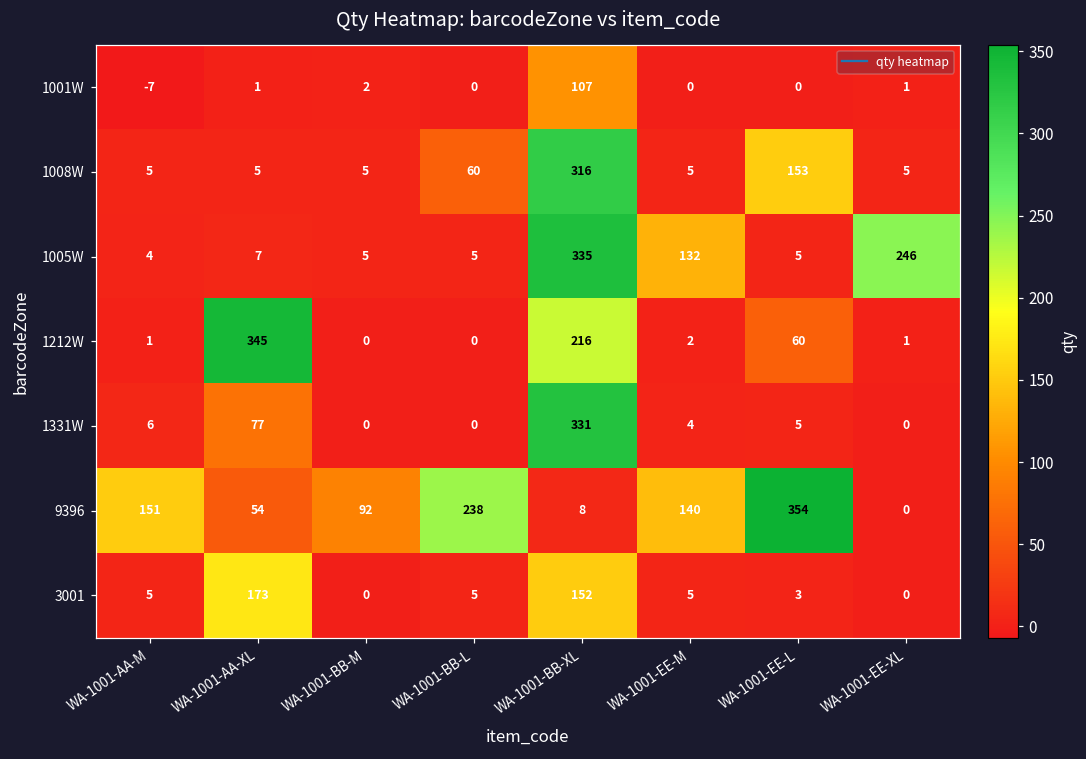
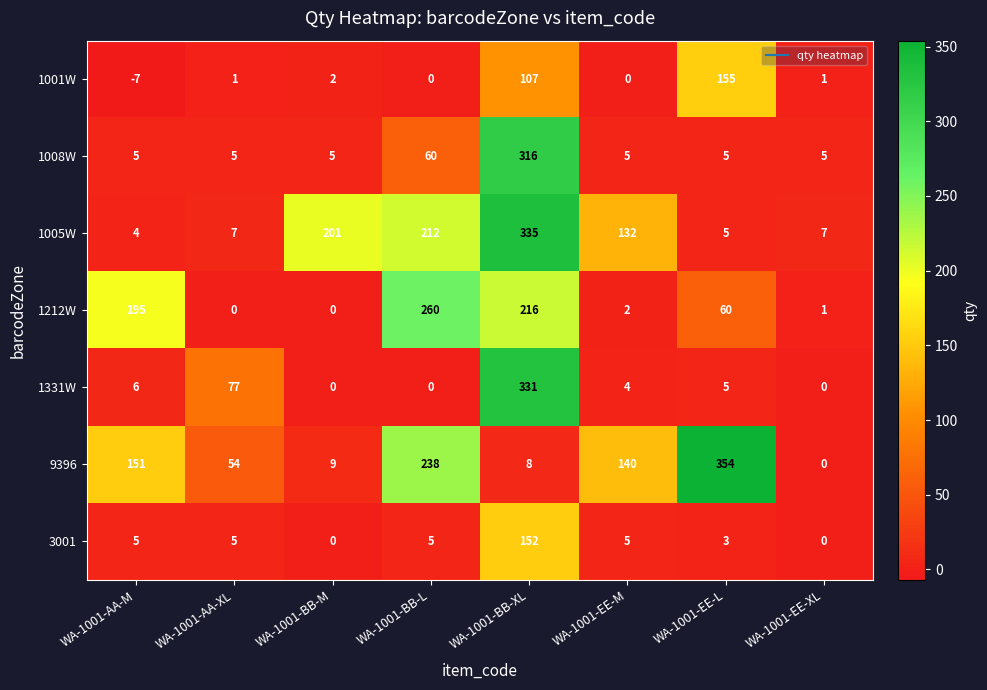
1001W, WA-1001-EE-L: 0 -> 155
1008W, WA-1001-EE-L: 153 -> 5
1005W, WA-1001-BB-M: 5 -> 201
1005W, WA-1001-BB-L: 5 -> 212
1005W, WA-1001-EE-XL: 246 -> 7
1212W, WA-1001-AA-M: 1 -> 195
1212W, WA-1001-AA-XL: 345 -> 0
1212W, WA-1001-BB-L: 0 -> 260
9396, WA-1001-BB-M: 92 -> 9
3001, WA-1001-AA-XL: 173 -> 5
